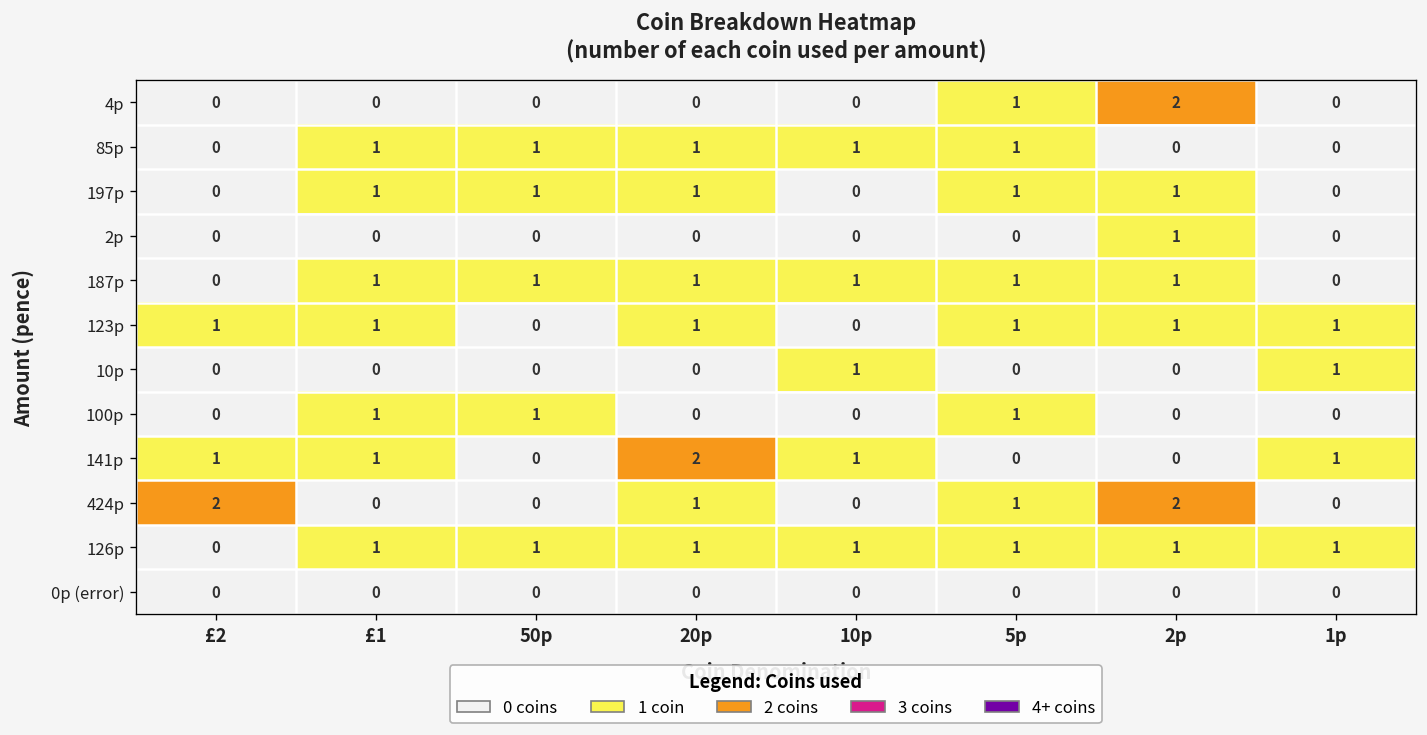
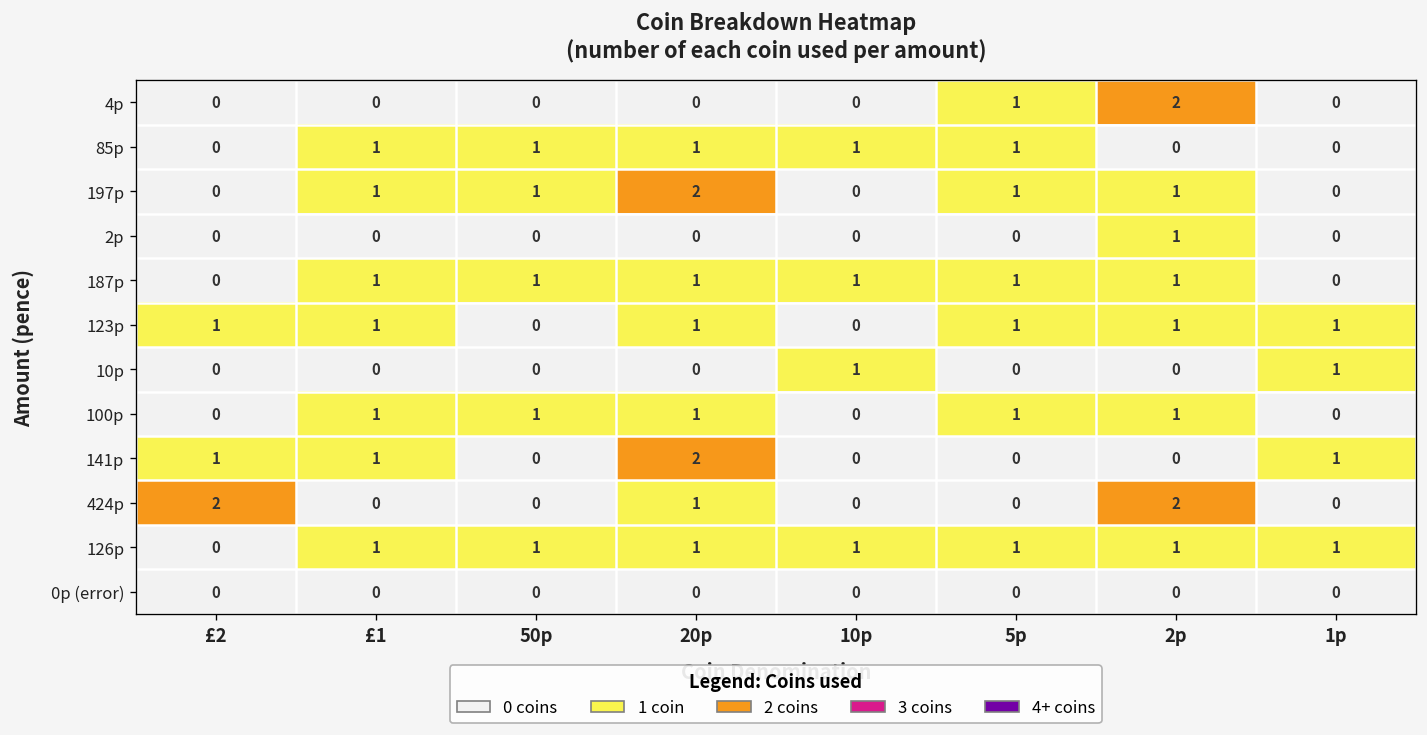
197p, 20p: 1 -> 2
100p, 20p: 0 -> 1
100p, 2p: 0 -> 1
141p, 10p: 1 -> 0
424p, 5p: 1 -> 0
